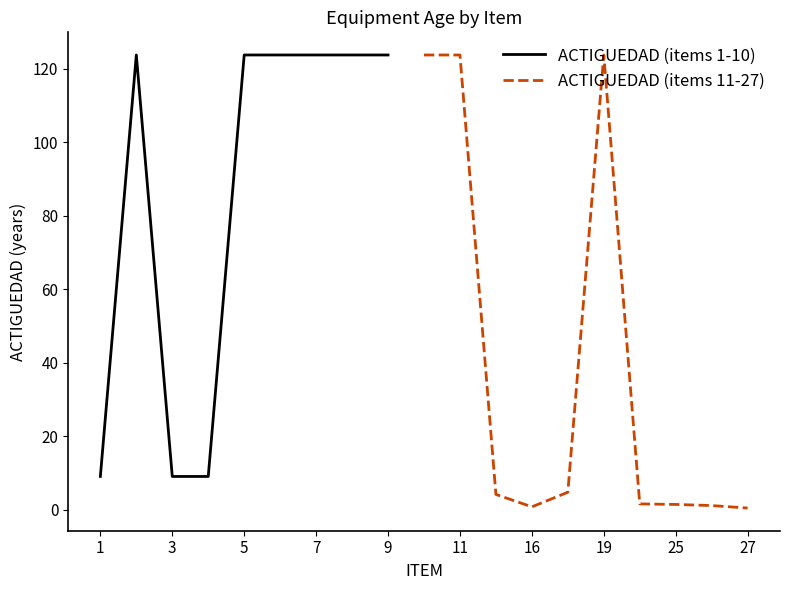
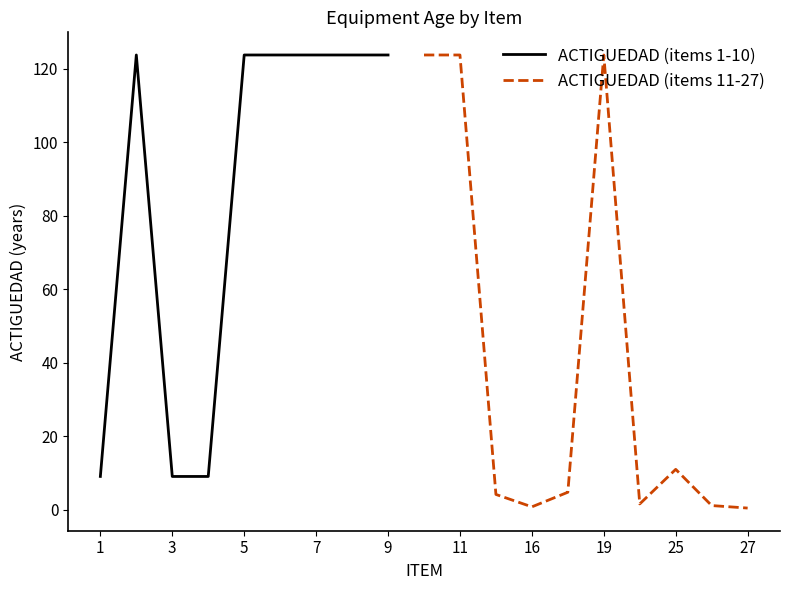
ACTIGUEDAD (items 11-27), 25: 1 -> 11
